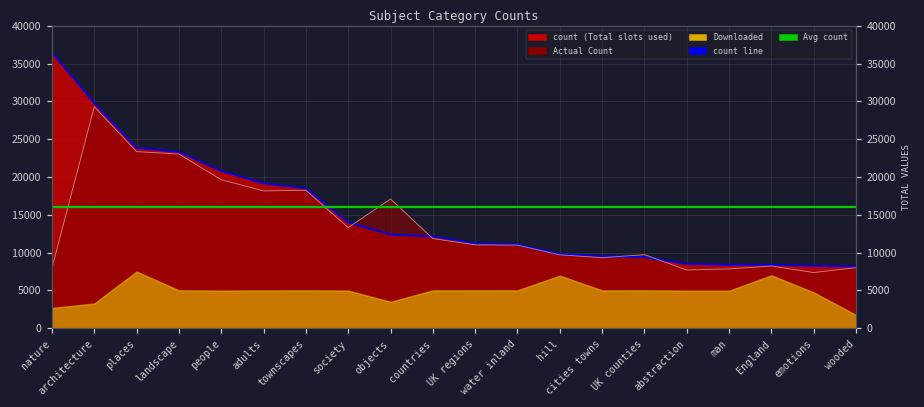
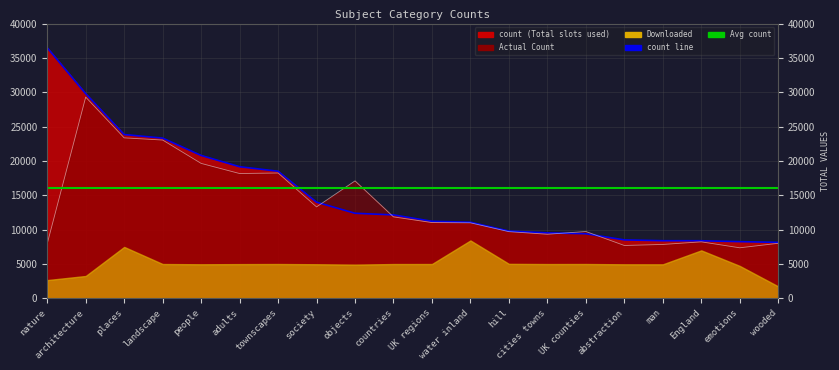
Downloaded, objects: 3000 -> 5000
Downloaded, water inland: 5000 -> 8000
Downloaded, hill: 7000 -> 5000
